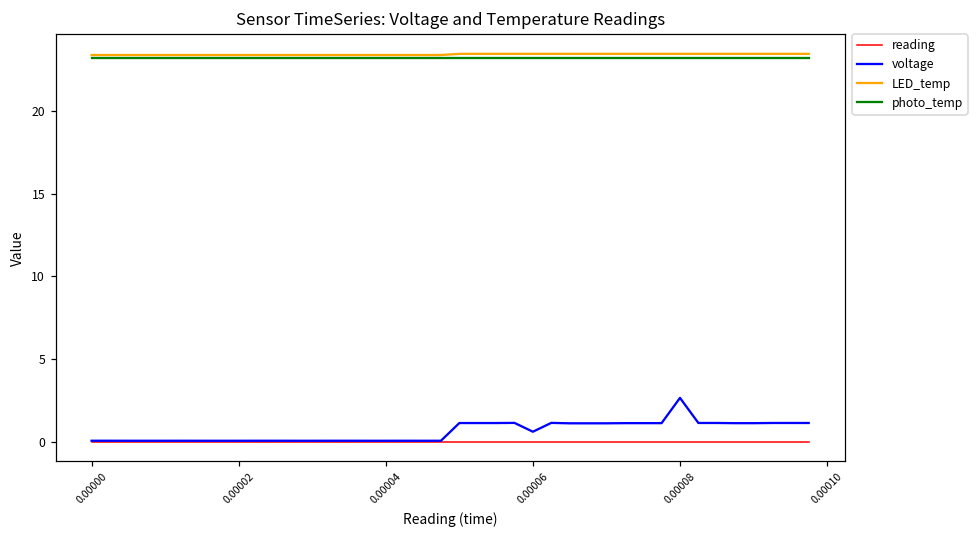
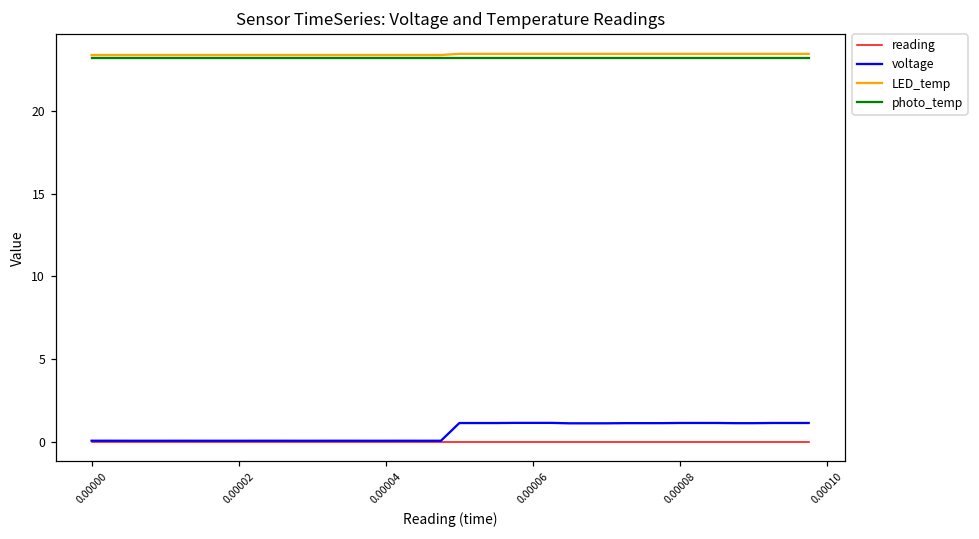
voltage, 0.00006: 0.6 -> 1.1
voltage, 0.00008: 2.6 -> 1.1
